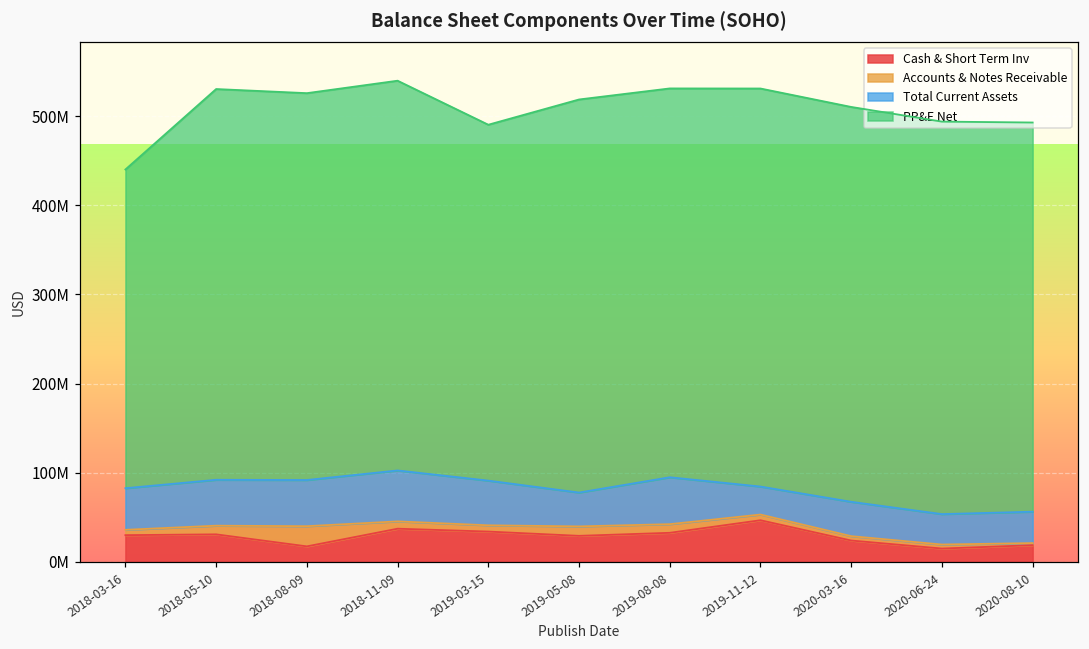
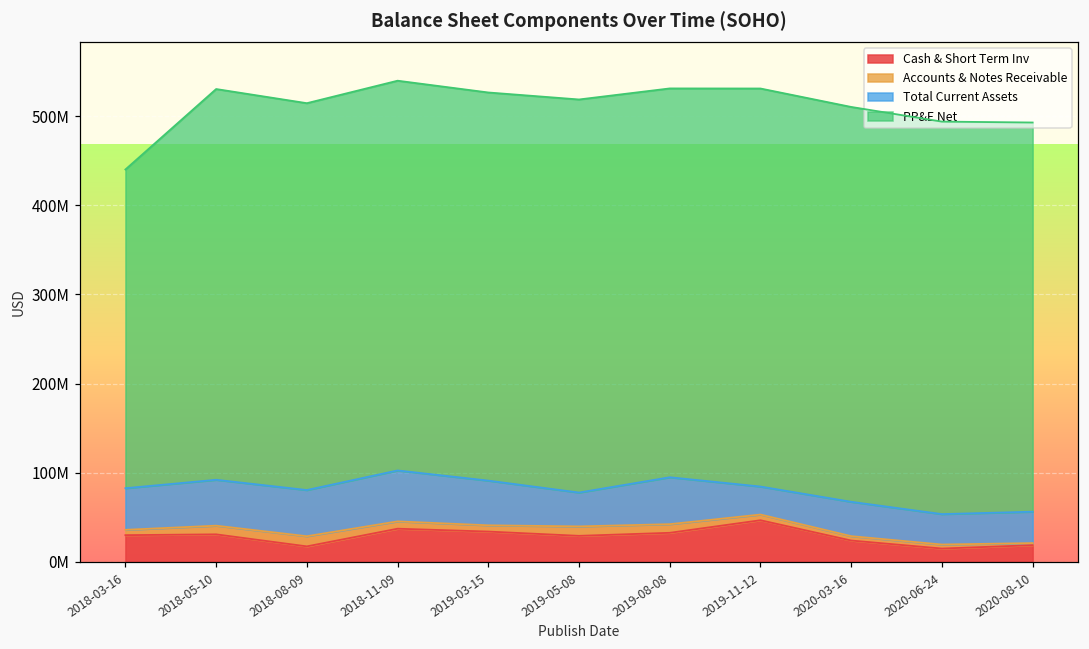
Accounts & Notes Receivable, 2018-08-09: 20000000 -> 10000000
PP&E Net, 2019-03-15: 400000000 -> 440000000
